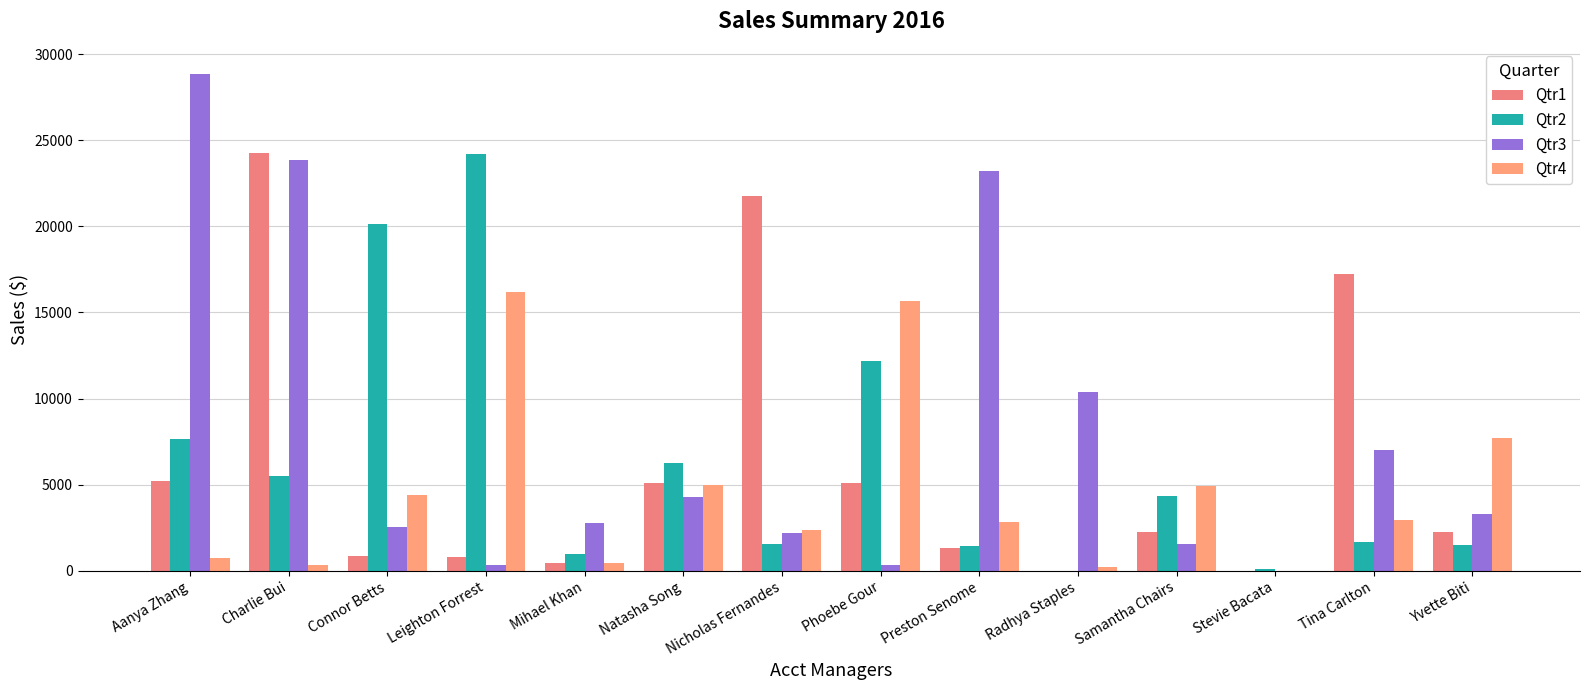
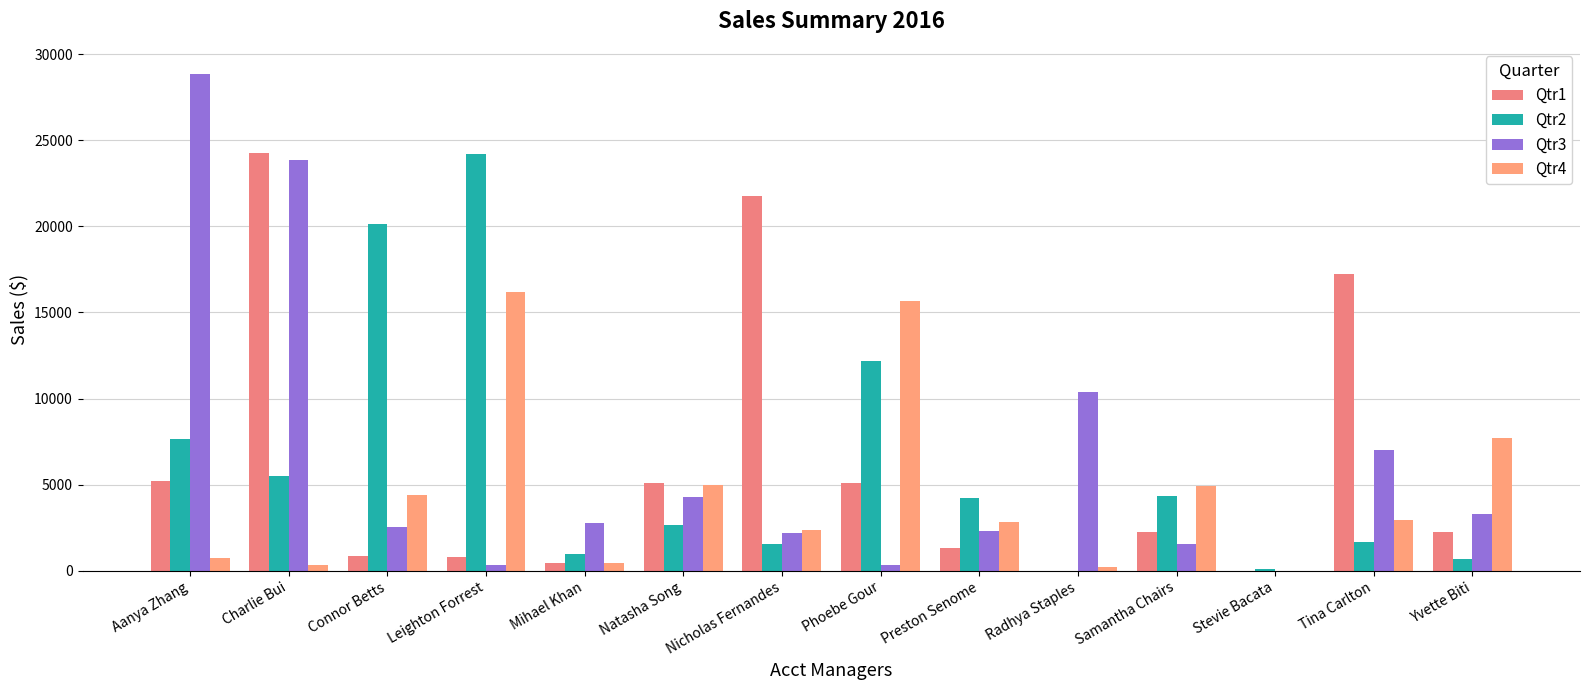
Qtr2, Natasha Song: 6300 -> 2700
Qtr2, Preston Senome: 1400 -> 4200
Qtr3, Preston Senome: 23200 -> 2300
Qtr2, Yvette Biti: 1500 -> 700
